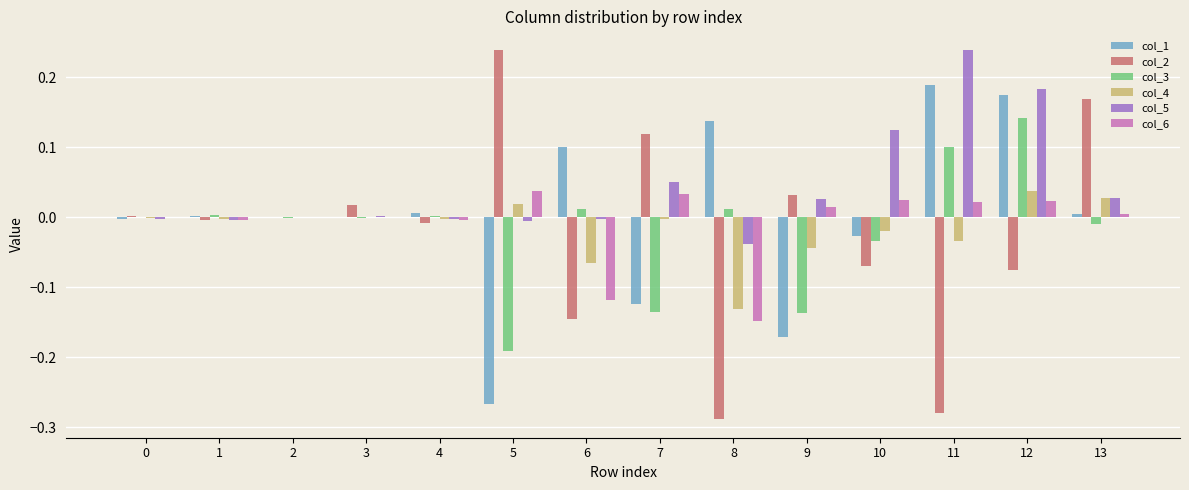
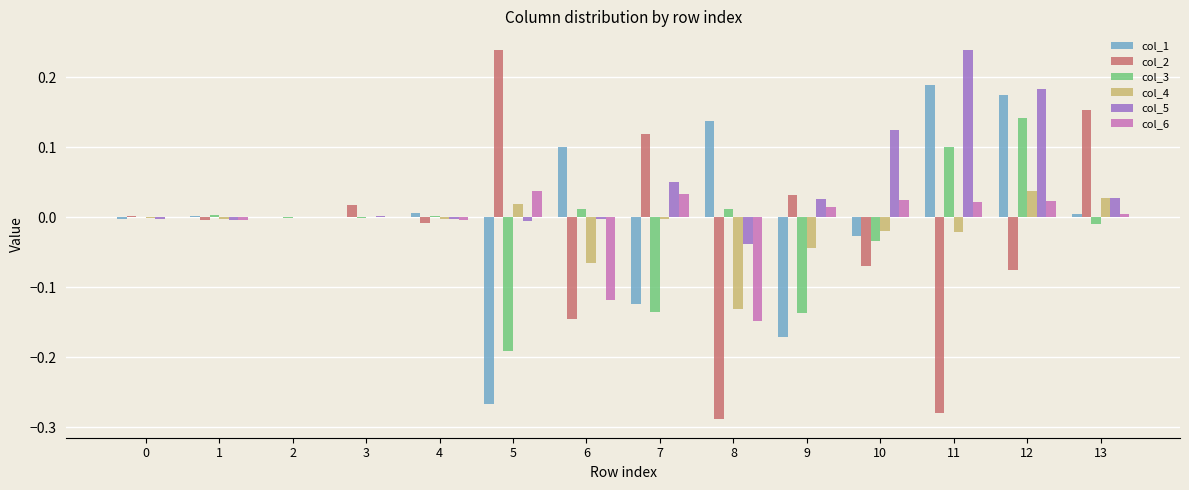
col_4, 11: -0.03 -> -0.02
col_2, 13: 0.17 -> 0.15
